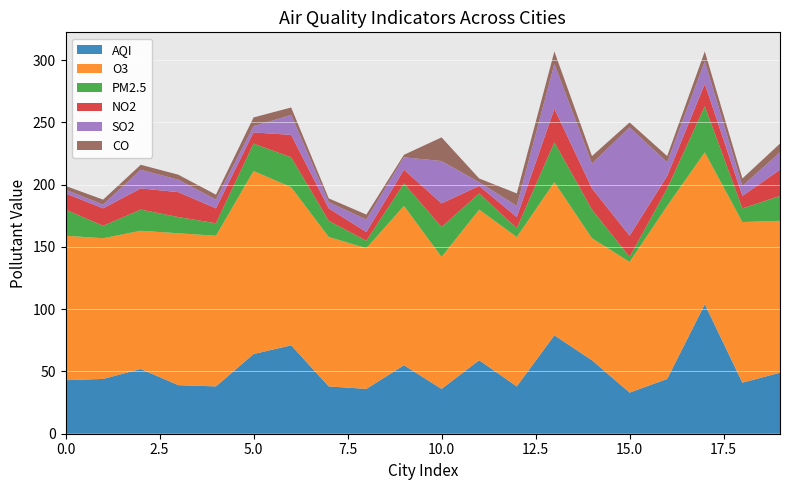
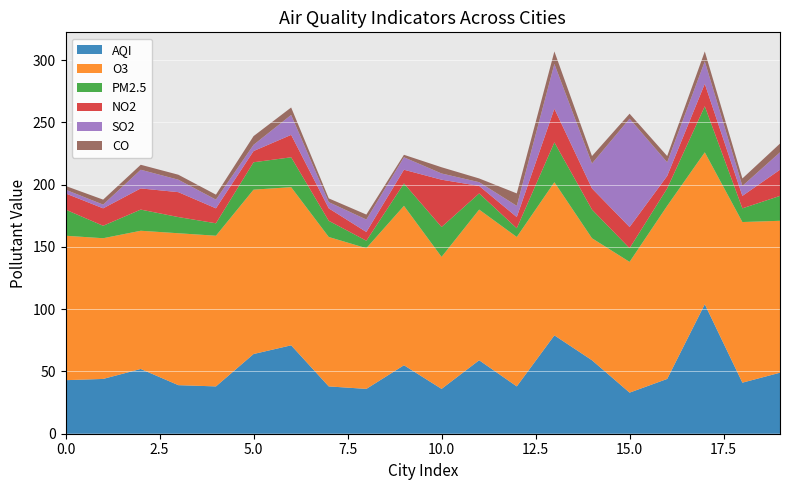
O3, 5.0: 147 -> 132
NO2, 10.0: 19 -> 38
SO2, 10.0: 34 -> 5
CO, 10.0: 19 -> 5
PM2.5, 15.0: 4 -> 11
